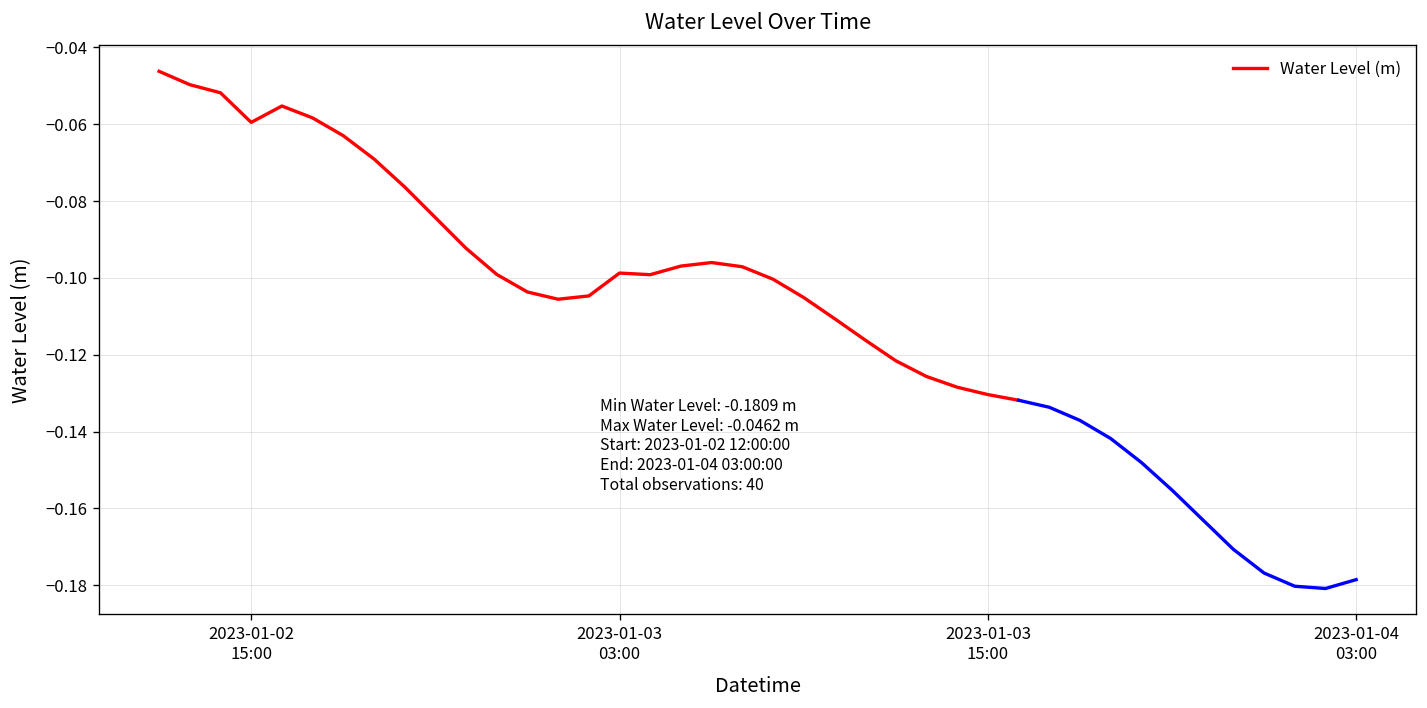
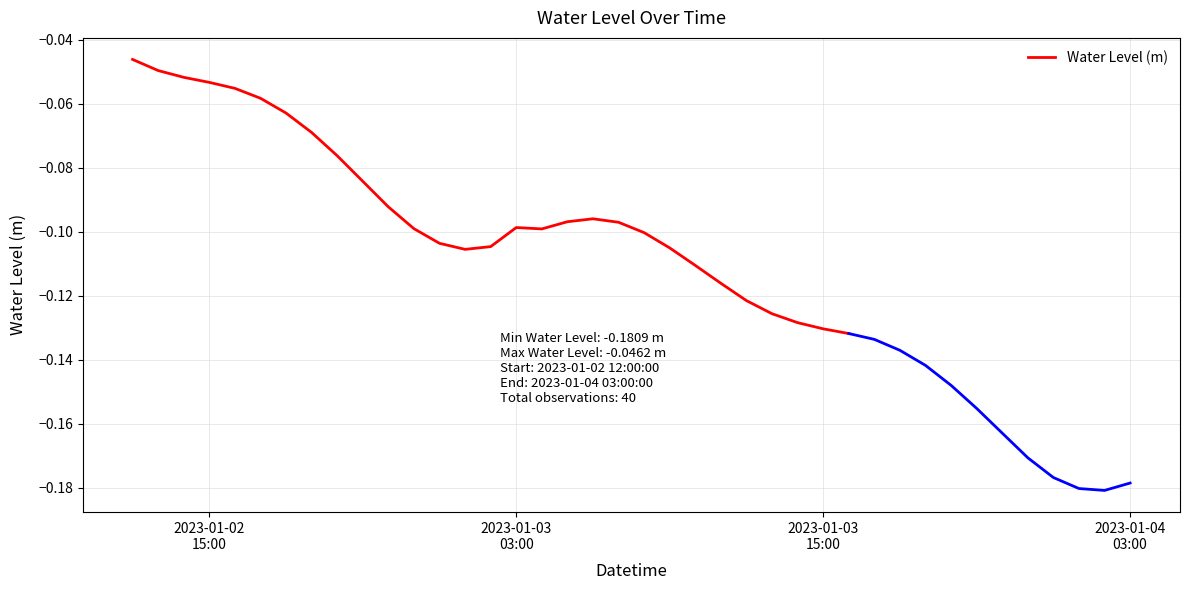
Water Level (m), 2023-01-02 15:00: -0.060 -> -0.053
